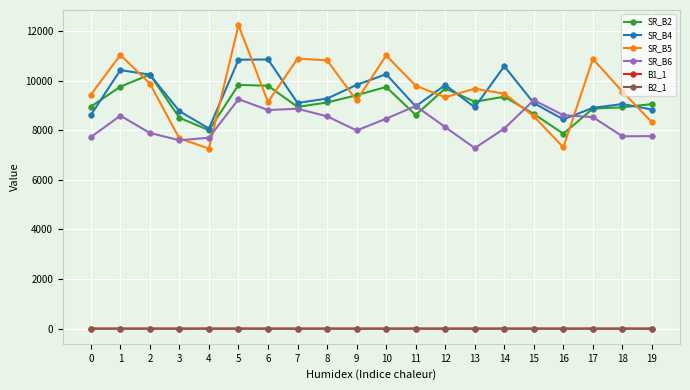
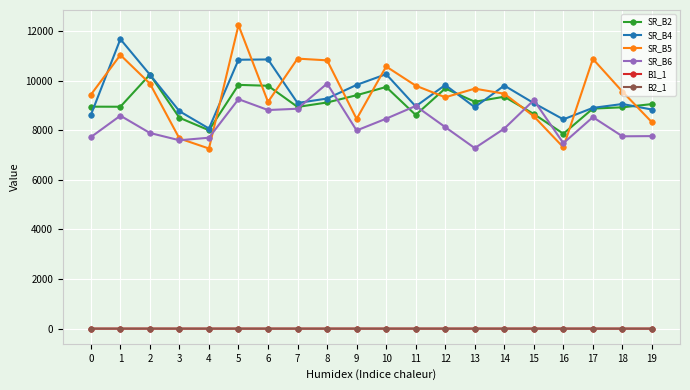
SR_B2, 1: 9800 -> 9000
SR_B4, 1: 10400 -> 11700
SR_B6, 8: 8600 -> 9900
SR_B5, 9: 9200 -> 8500
SR_B5, 10: 11000 -> 10600
SR_B4, 14: 10600 -> 9800
SR_B6, 16: 8600 -> 7500
